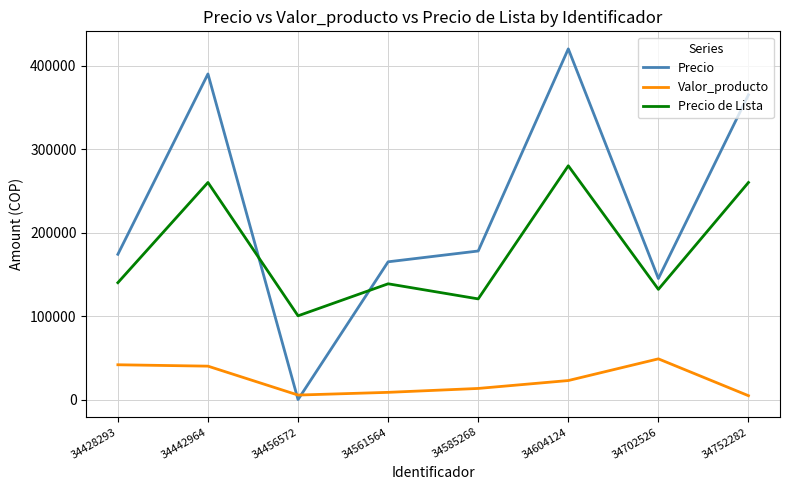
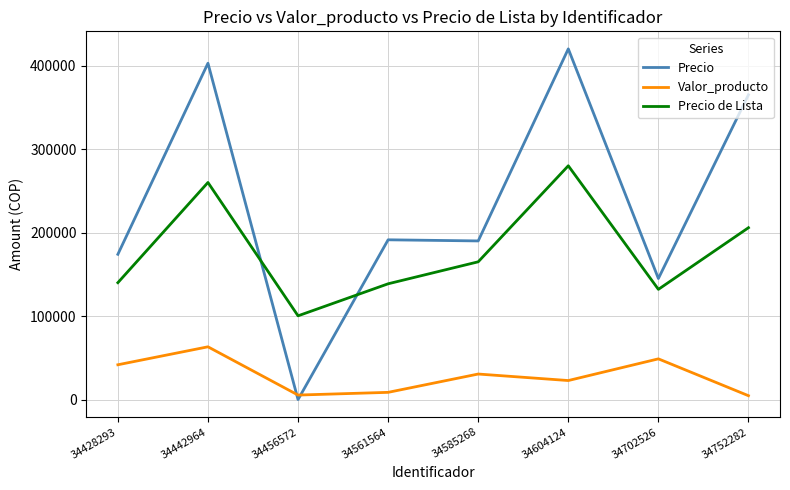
Precio, 34442964: 390000 -> 400000
Valor_producto, 34442964: 40000 -> 60000
Precio, 34561564: 170000 -> 190000
Precio, 34585268: 180000 -> 190000
Valor_producto, 34585268: 10000 -> 30000
Precio de Lista, 34585268: 120000 -> 170000
Precio de Lista, 34752282: 260000 -> 210000
